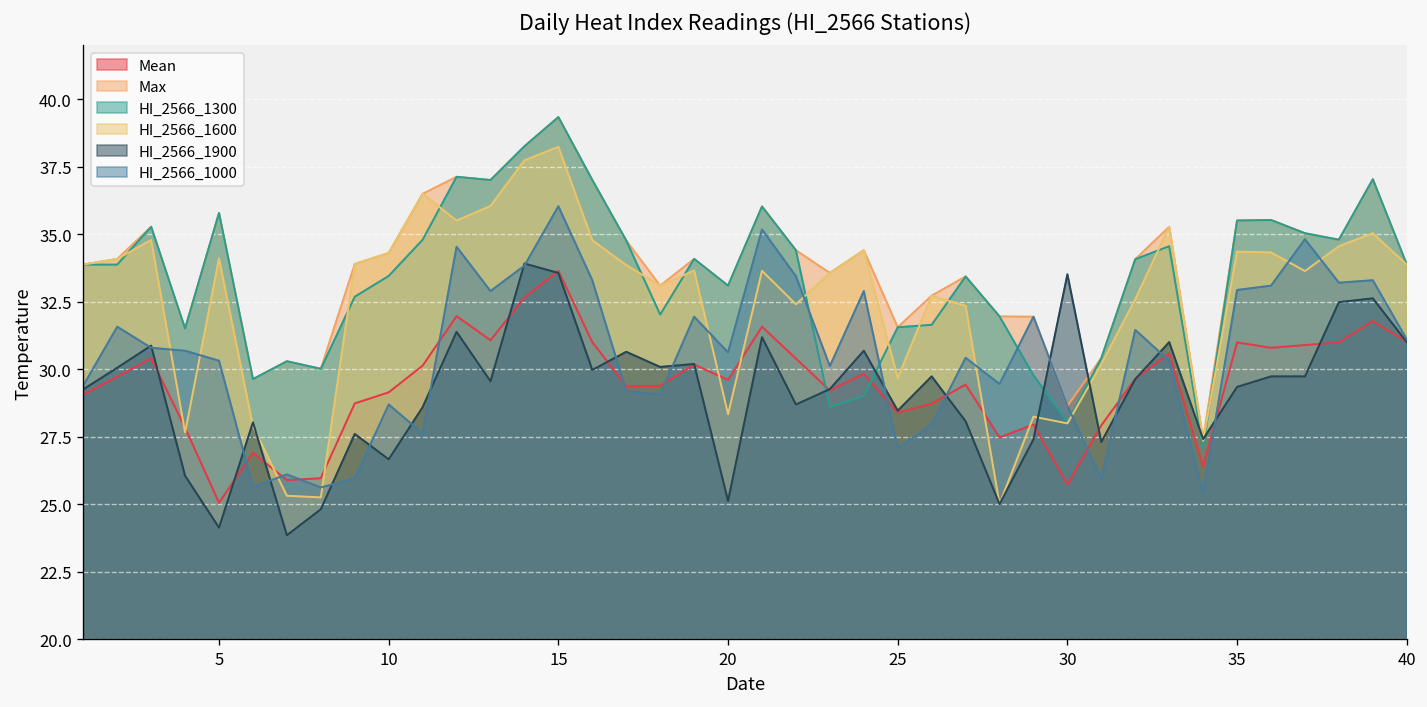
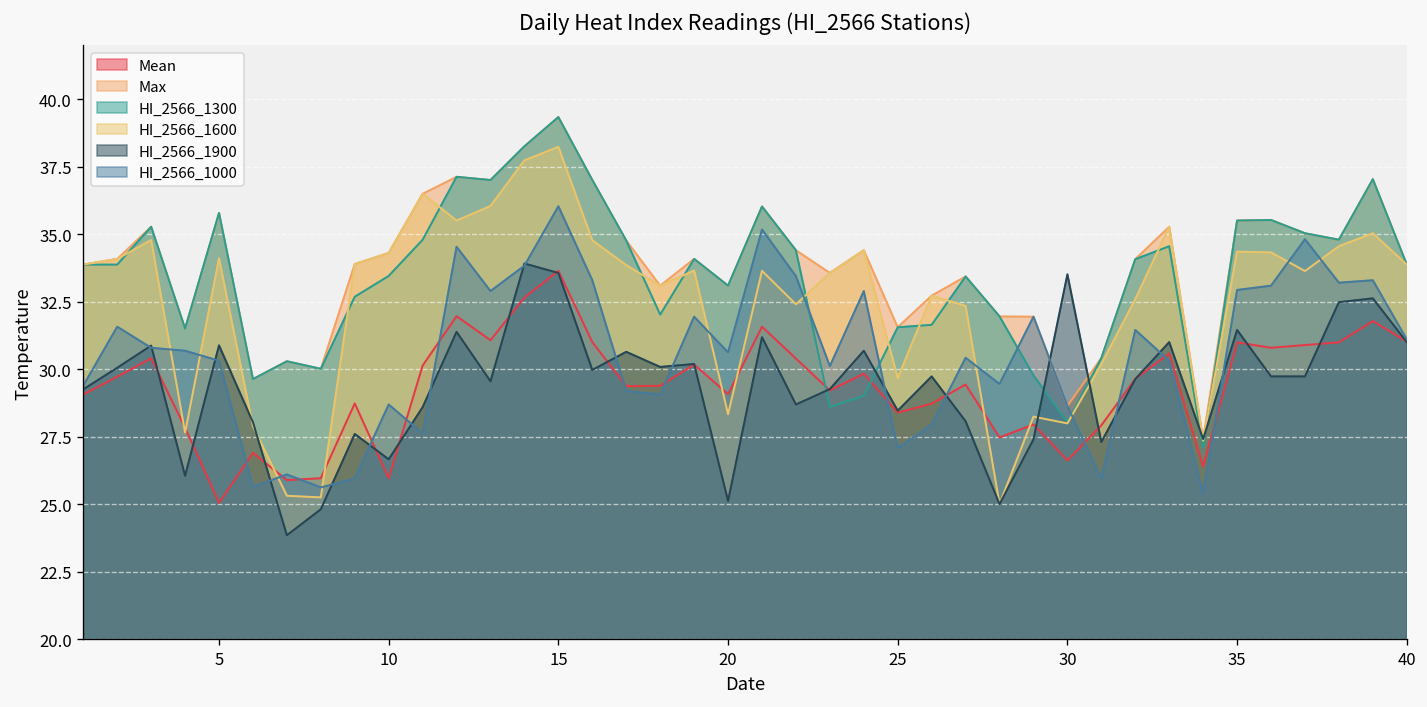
HI_2566_1900, 5: 24.1 -> 30.9
Mean, 10: 29.2 -> 26.0
Mean, 20: 29.6 -> 29.1
Mean, 30: 25.7 -> 26.6
HI_2566_1900, 35: 29.4 -> 31.5
